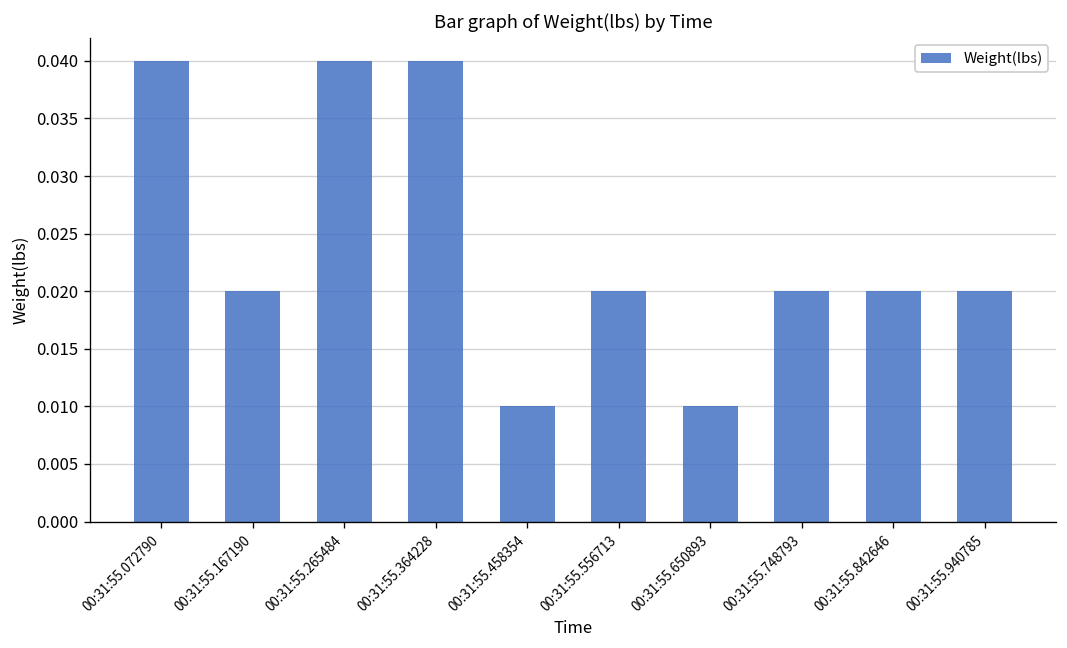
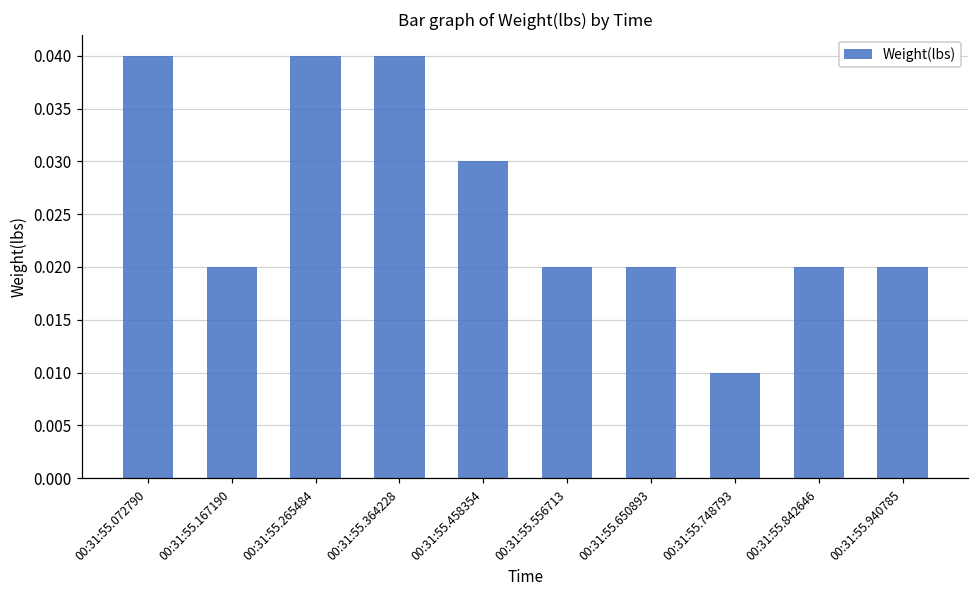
00:31:55.458354: 0.01 -> 0.03
00:31:55.650893: 0.01 -> 0.02
00:31:55.748793: 0.02 -> 0.01
